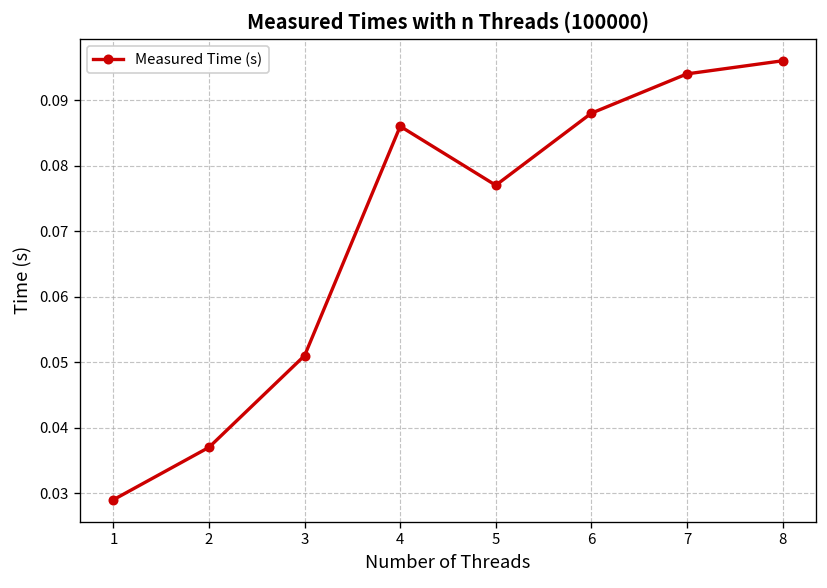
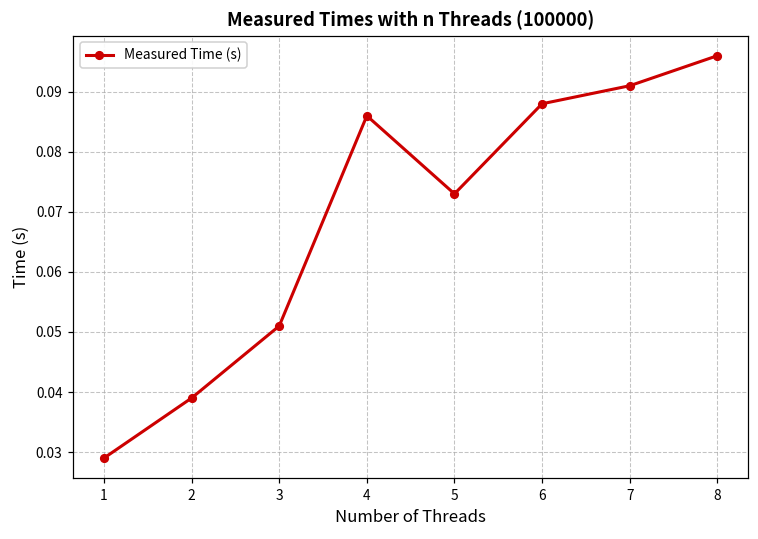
2: 0.037 -> 0.039
5: 0.077 -> 0.073
7: 0.094 -> 0.091
